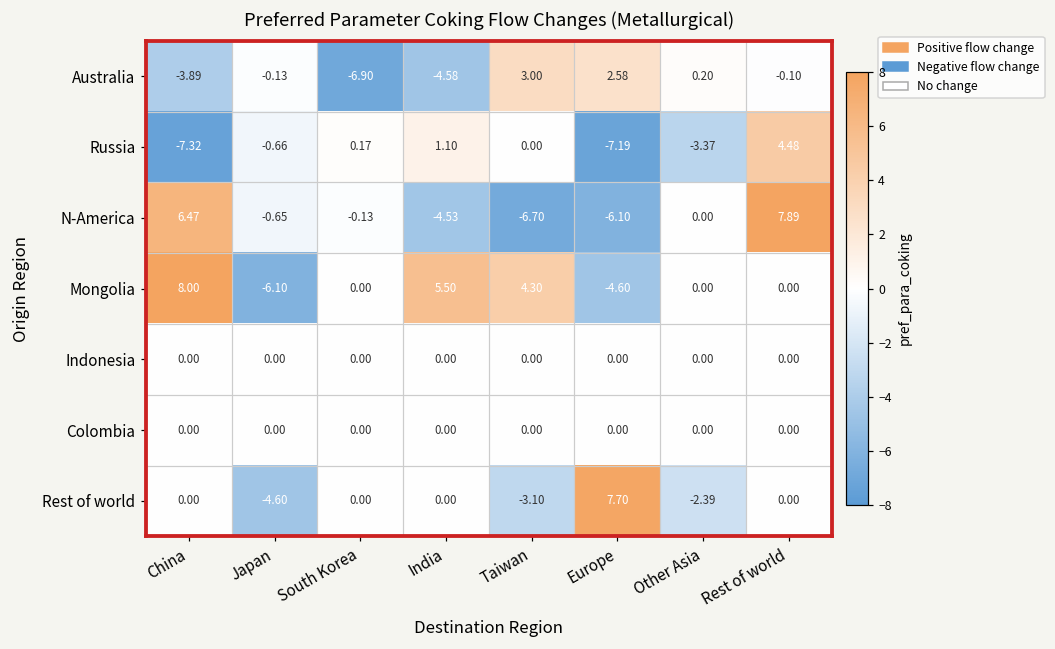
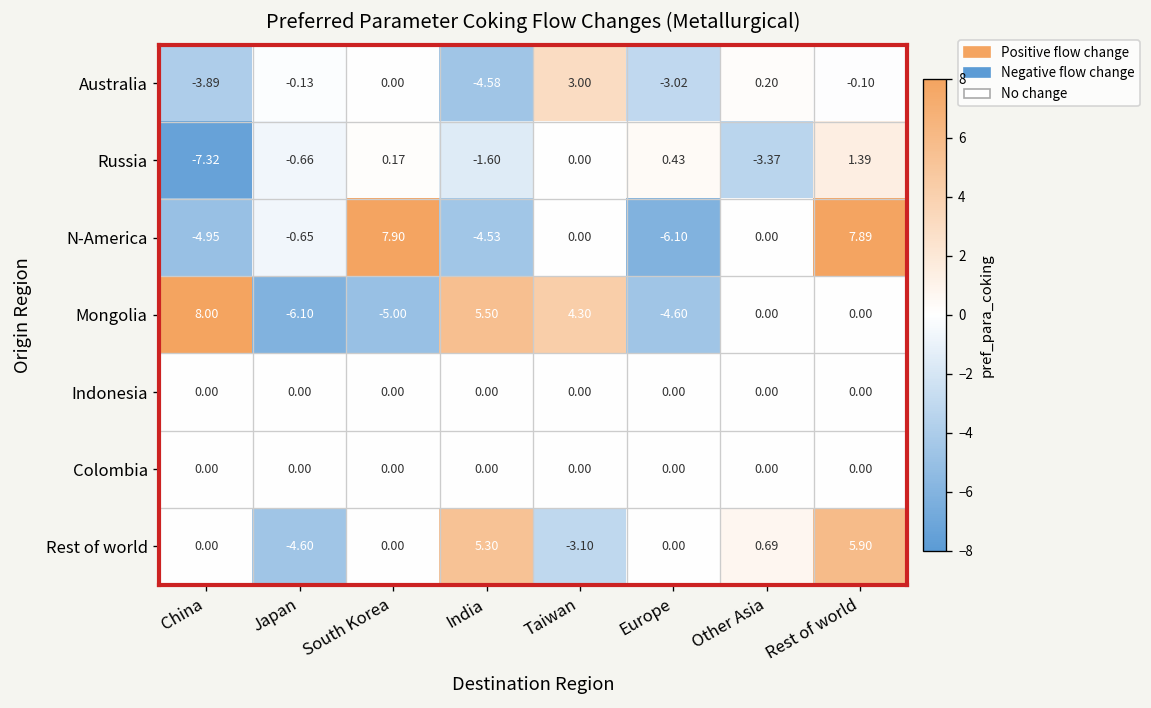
Australia, South Korea: -6.90 -> 0.00
Australia, Europe: 2.58 -> -3.02
Russia, India: 1.10 -> -1.60
Russia, Europe: -7.19 -> 0.43
Russia, Rest of world: 4.48 -> 1.39
N-America, China: 6.47 -> -4.95
N-America, South Korea: -0.13 -> 7.90
N-America, Taiwan: -6.70 -> 0.00
Mongolia, South Korea: 0.00 -> -5.00
Rest of world, India: 0.00 -> 5.30
Rest of world, Europe: 7.70 -> 0.00
Rest of world, Other Asia: -2.39 -> 0.69
Rest of world, Rest of world: 0.00 -> 5.90
